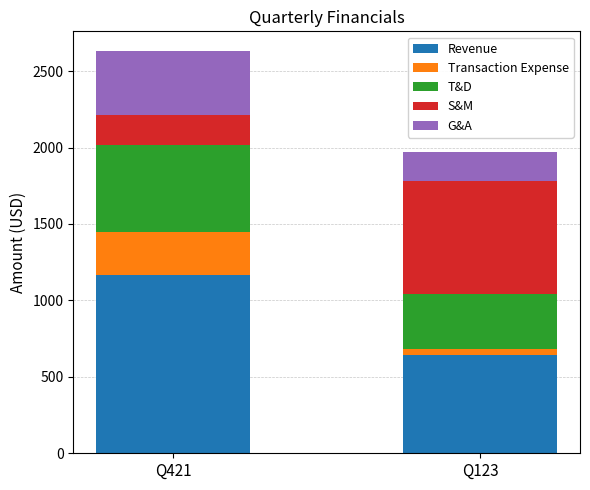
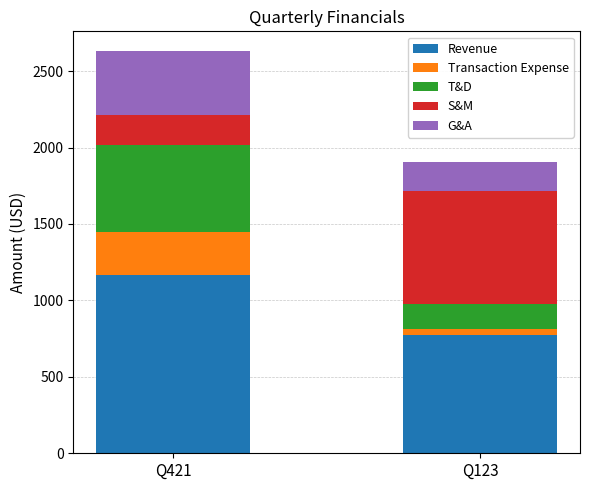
Revenue, Q123: 640 -> 770
T&D, Q123: 360 -> 170
